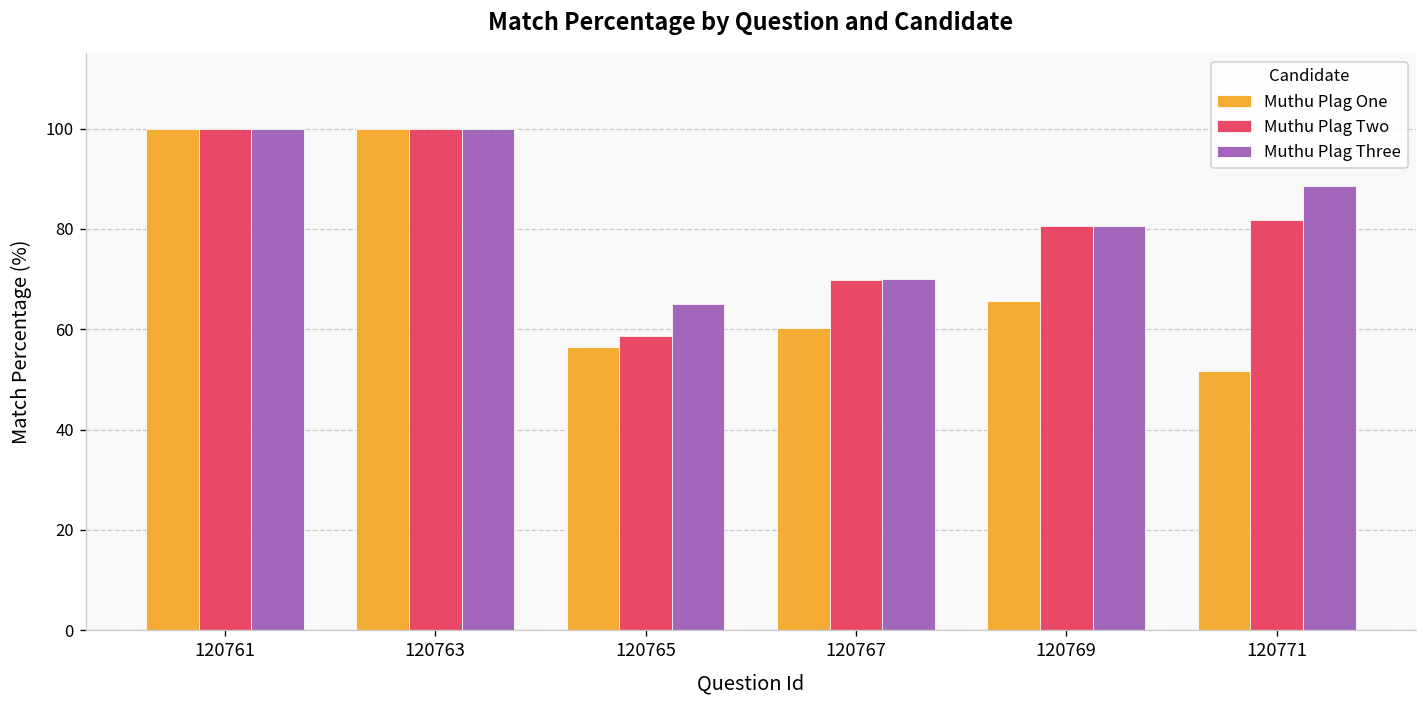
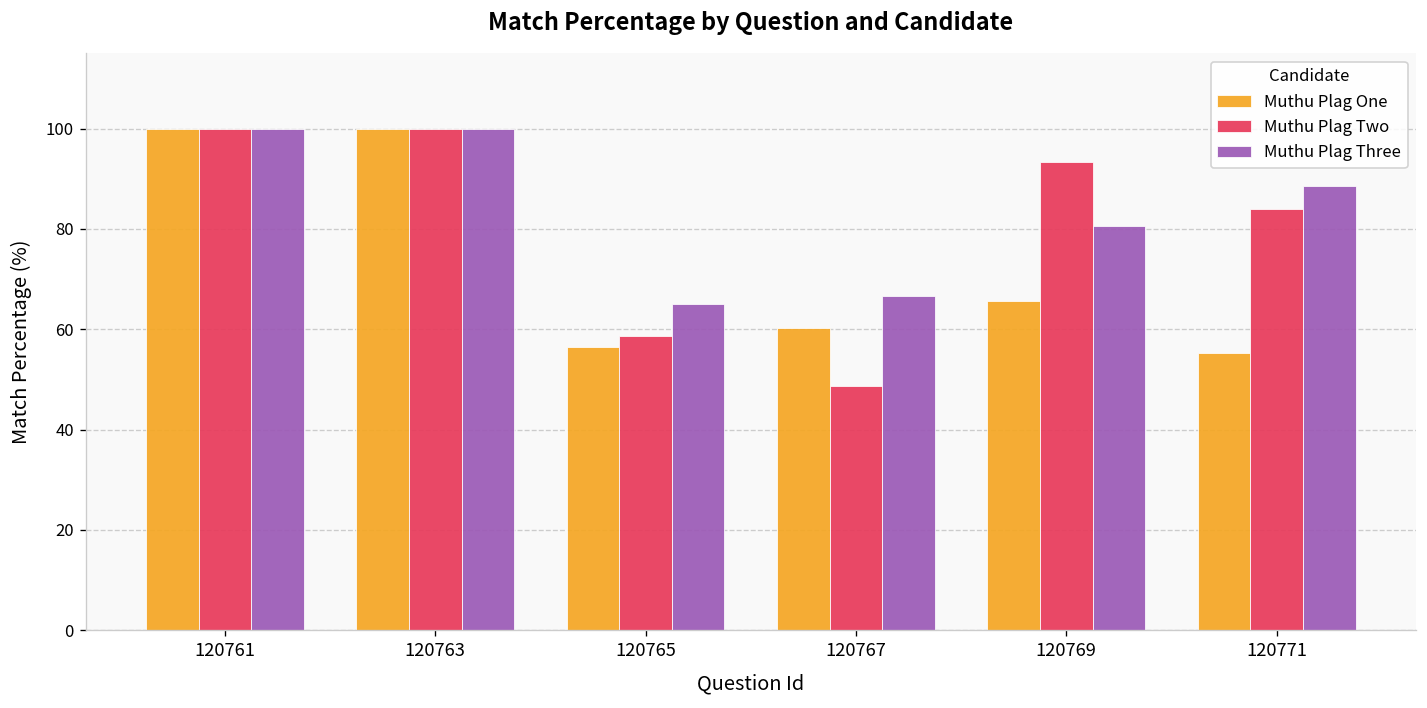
Muthu Plag Two, 120767: 70 -> 49
Muthu Plag Three, 120767: 70 -> 67
Muthu Plag Two, 120769: 81 -> 93
Muthu Plag One, 120771: 52 -> 55
Muthu Plag Two, 120771: 82 -> 84
